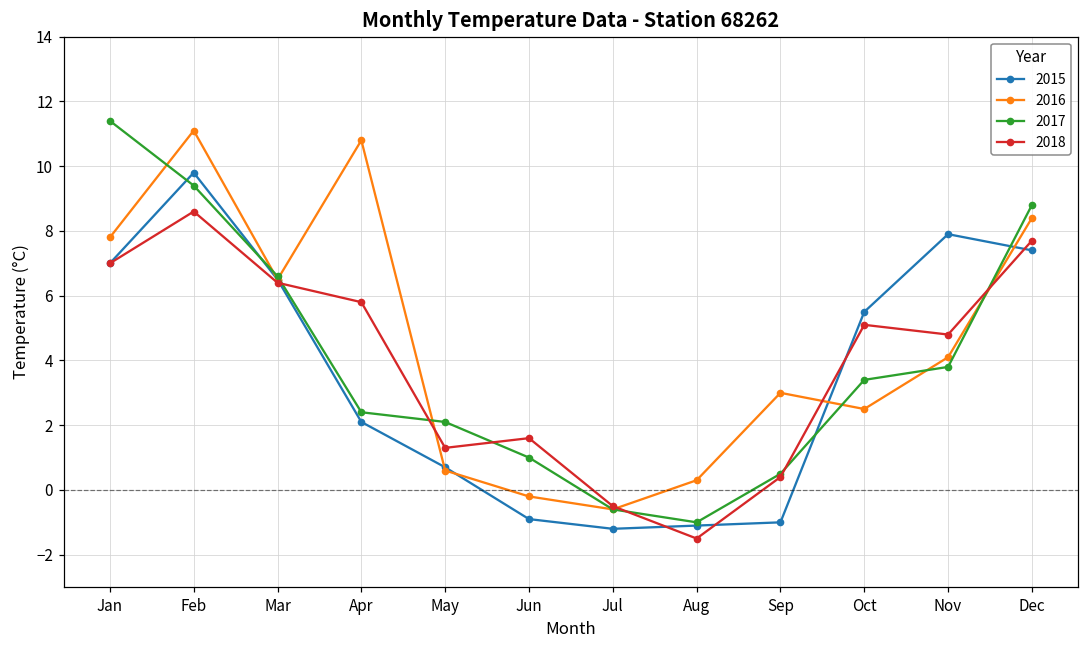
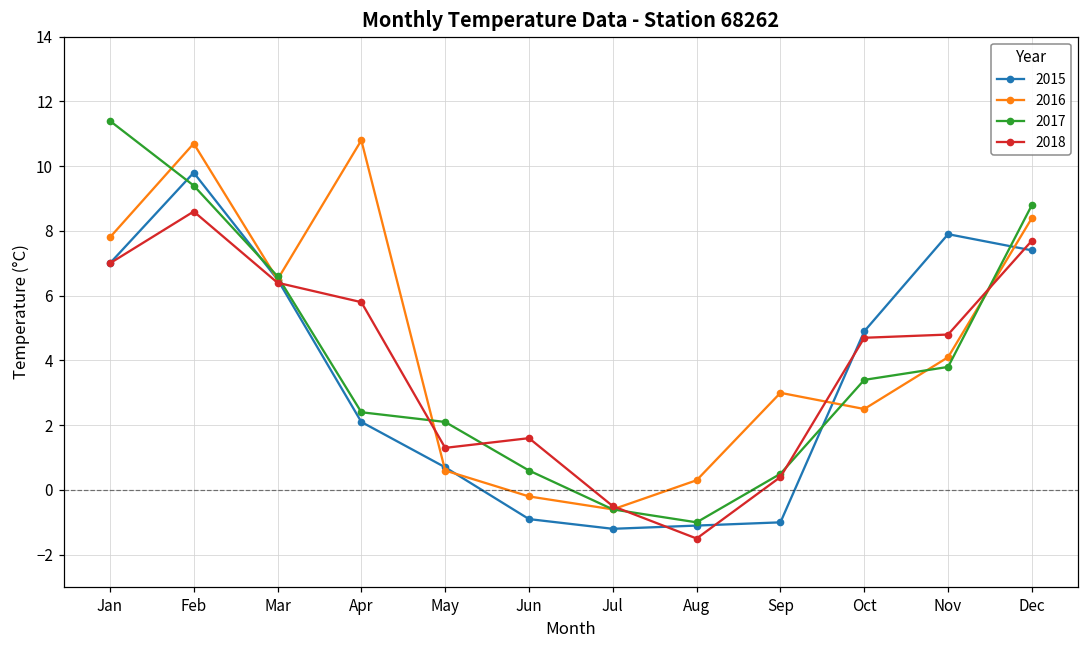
2016, Feb: 11.1 -> 10.7
2017, Jun: 1.0 -> 0.6
2015, Oct: 5.5 -> 4.9
2018, Oct: 5.1 -> 4.7
